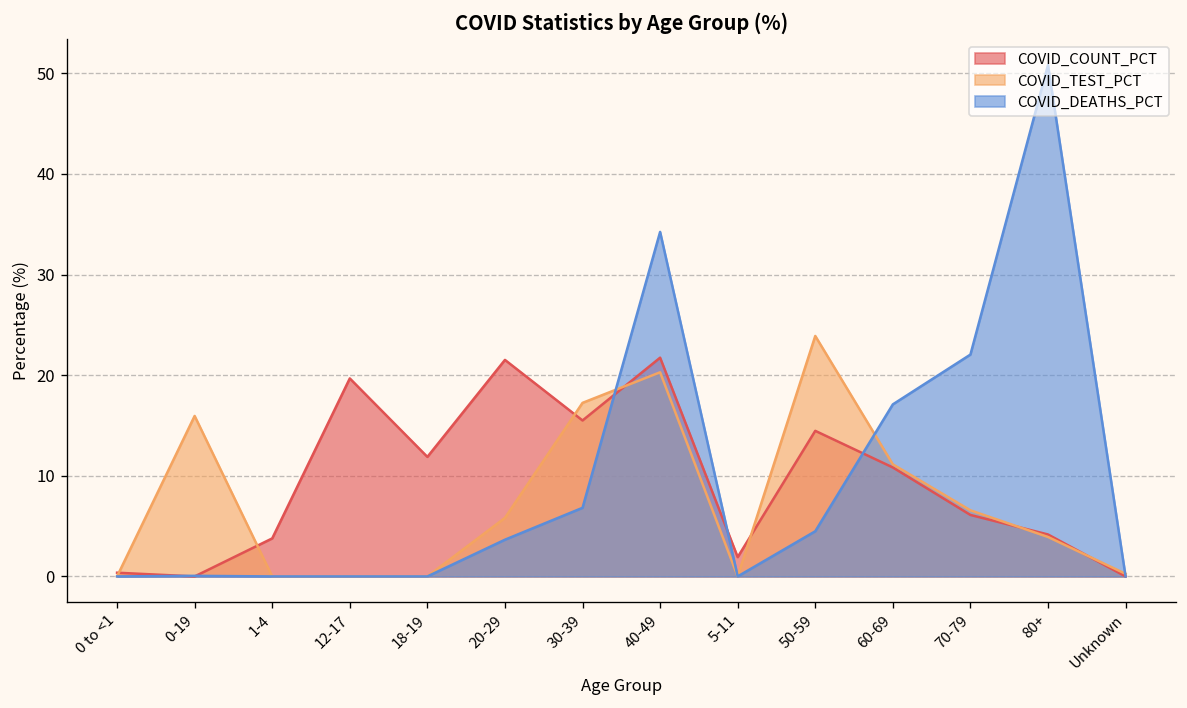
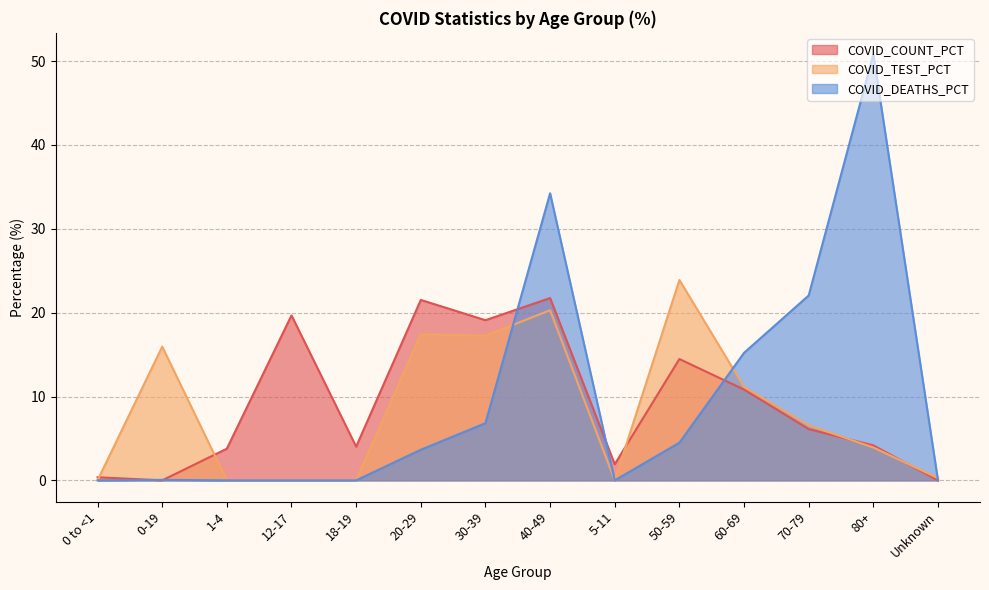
COVID_COUNT_PCT, 18-19: 12 -> 4
COVID_TEST_PCT, 20-29: 6 -> 17
COVID_COUNT_PCT, 30-39: 16 -> 19
COVID_DEATHS_PCT, 60-69: 17 -> 15
